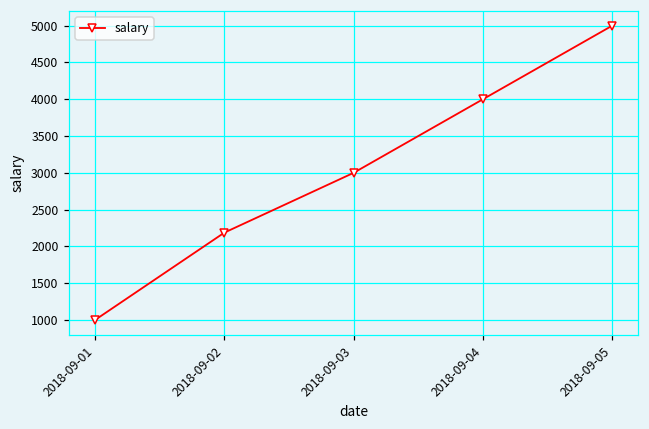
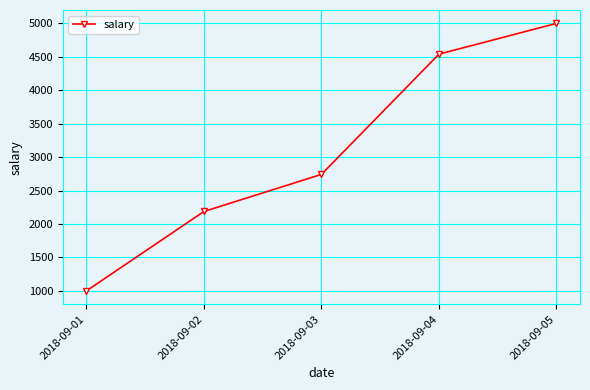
2018-09-03: 3000 -> 2700
2018-09-04: 4000 -> 4500
